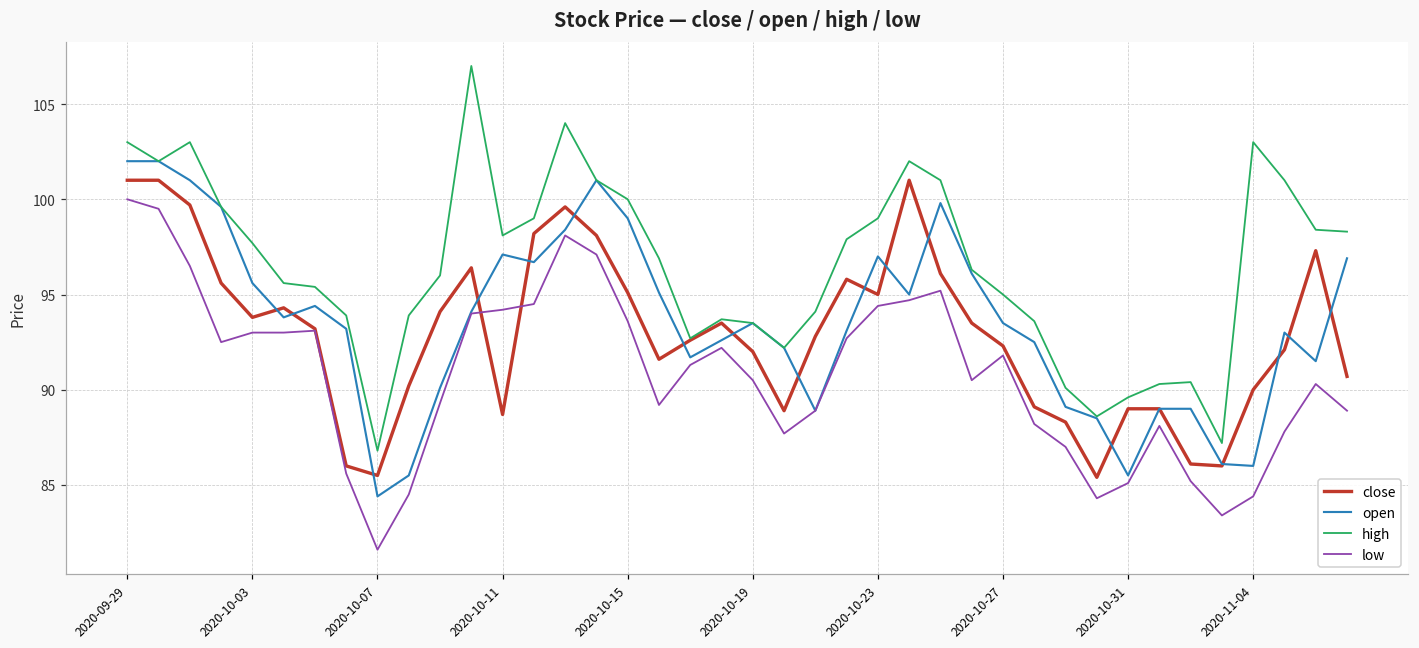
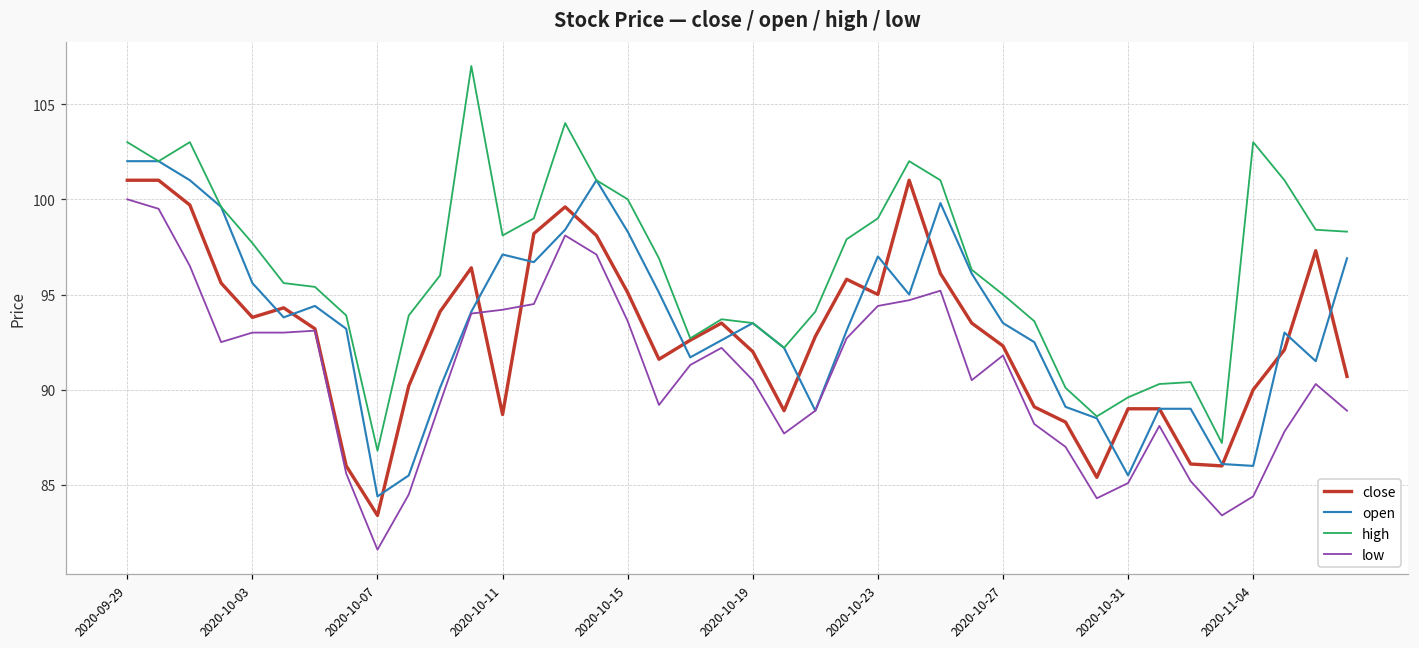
close, 2020-10-07: 85.5 -> 83.4
open, 2020-10-15: 99.0 -> 98.3
